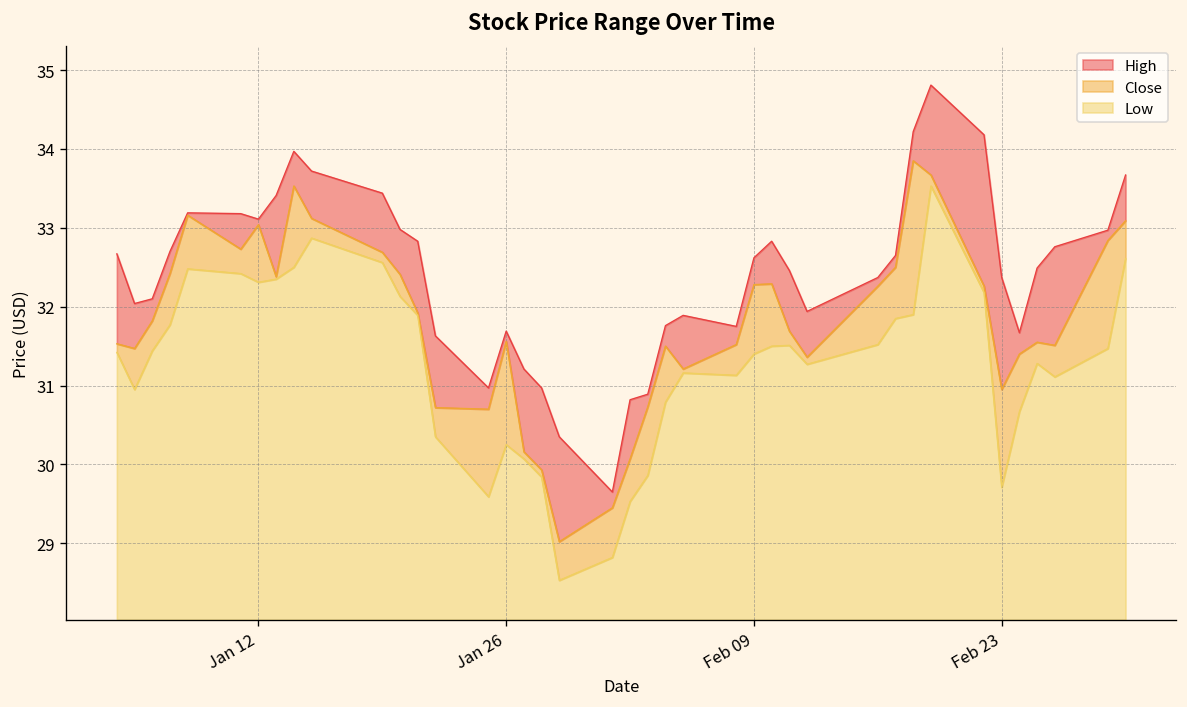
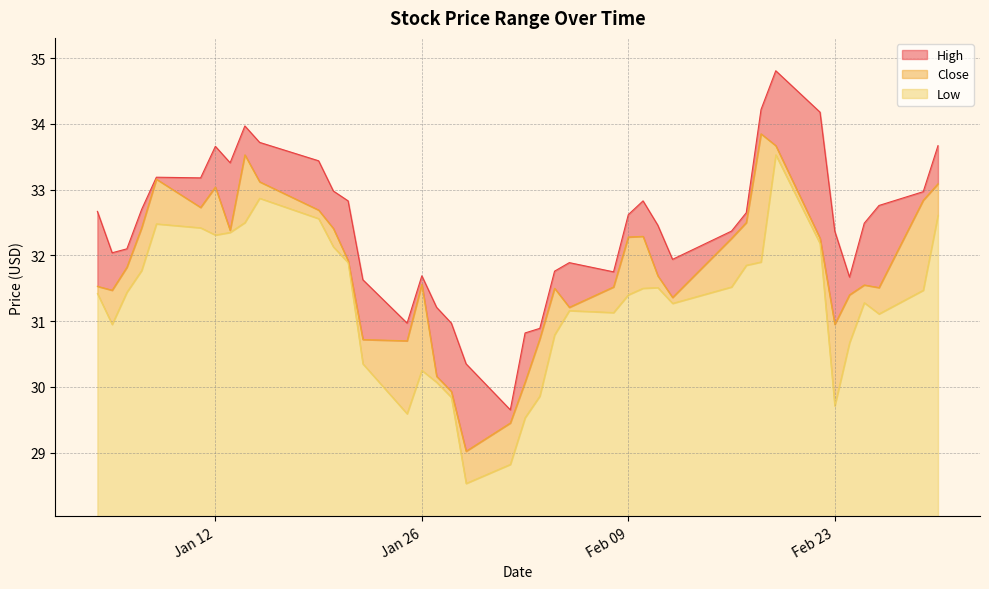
High, Jan 12: 33.1 -> 33.7
